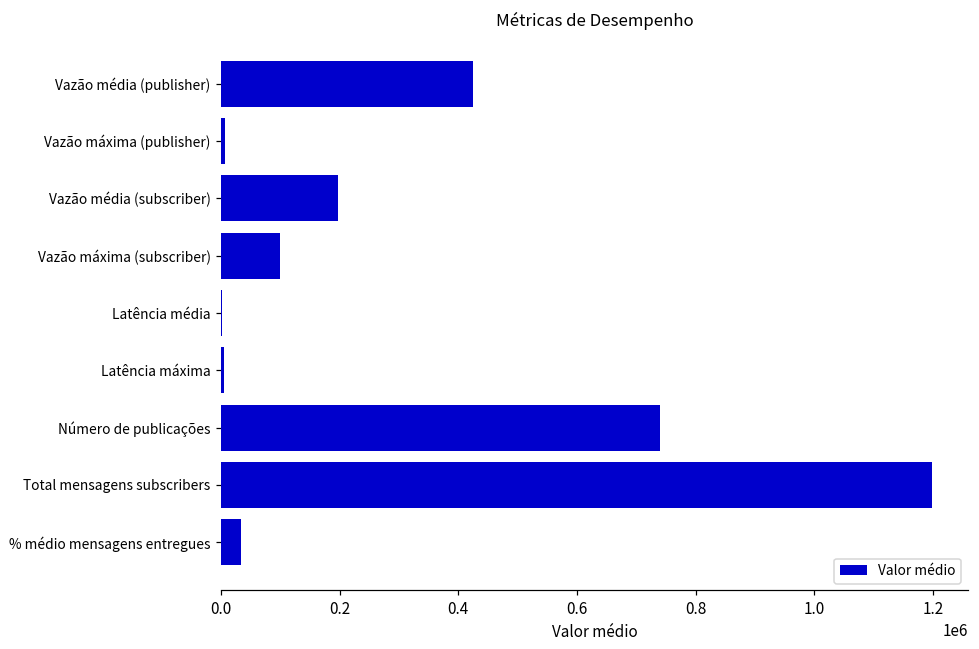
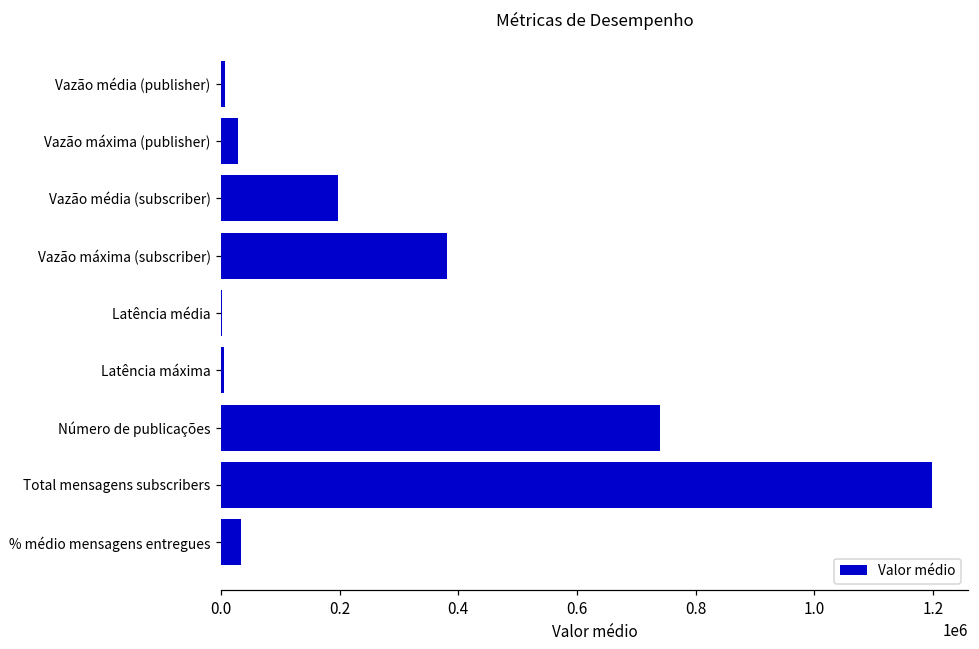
Vazão média (publisher): 420000 -> 10000
Vazão máxima (publisher): 10000 -> 30000
Vazão máxima (subscriber): 100000 -> 380000
